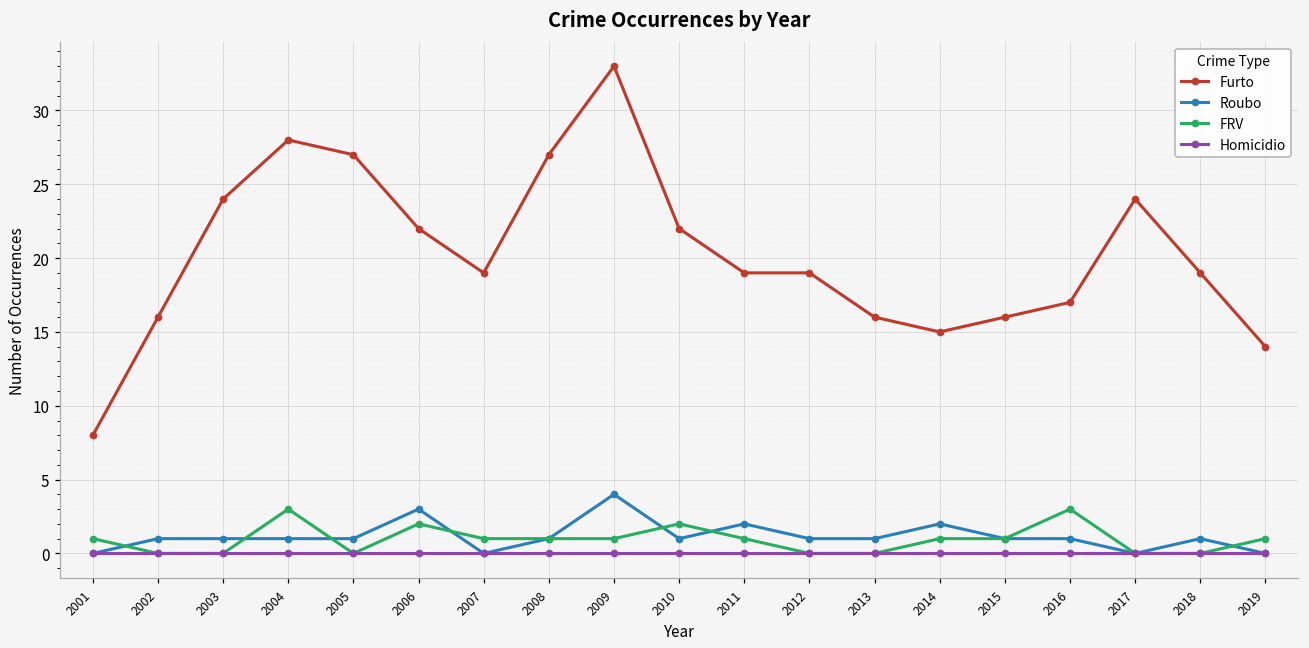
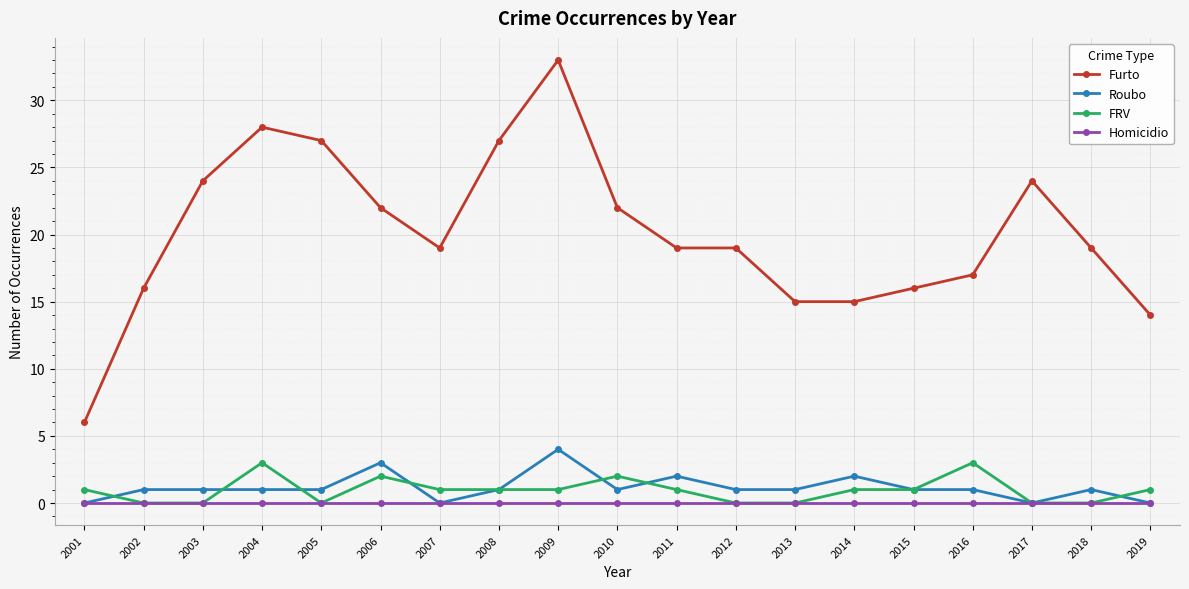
Furto, 2001: 8 -> 6
Furto, 2013: 16 -> 15
